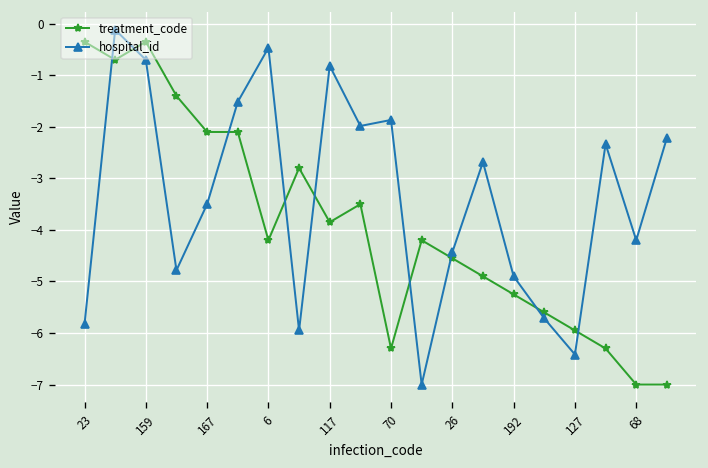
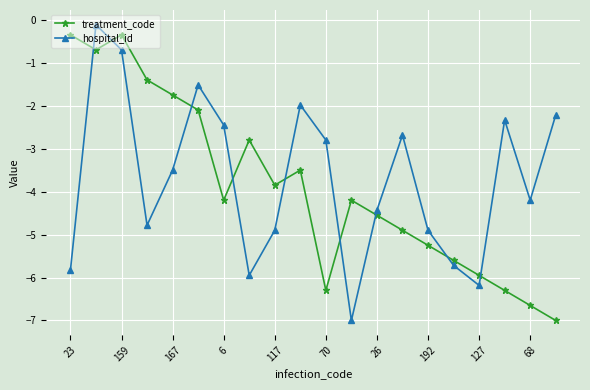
treatment_code, 167: -2.1 -> -1.8
hospital_id, 6: -0.5 -> -2.5
hospital_id, 117: -0.8 -> -4.9
hospital_id, 70: -1.9 -> -2.8
hospital_id, 127: -6.4 -> -6.2
treatment_code, 68: -7.0 -> -6.6
